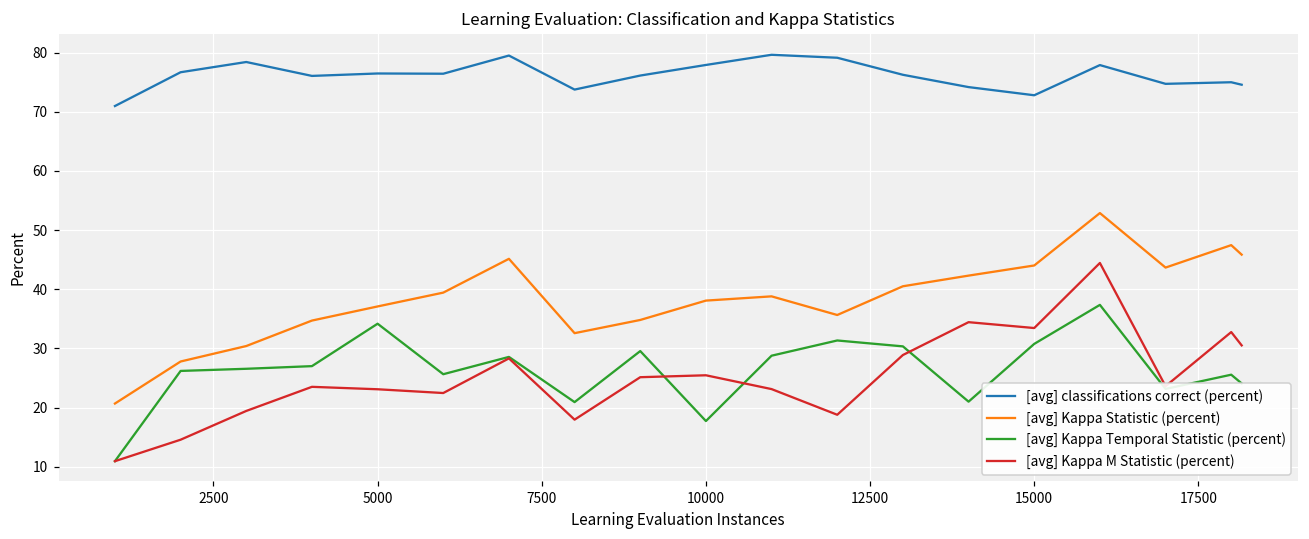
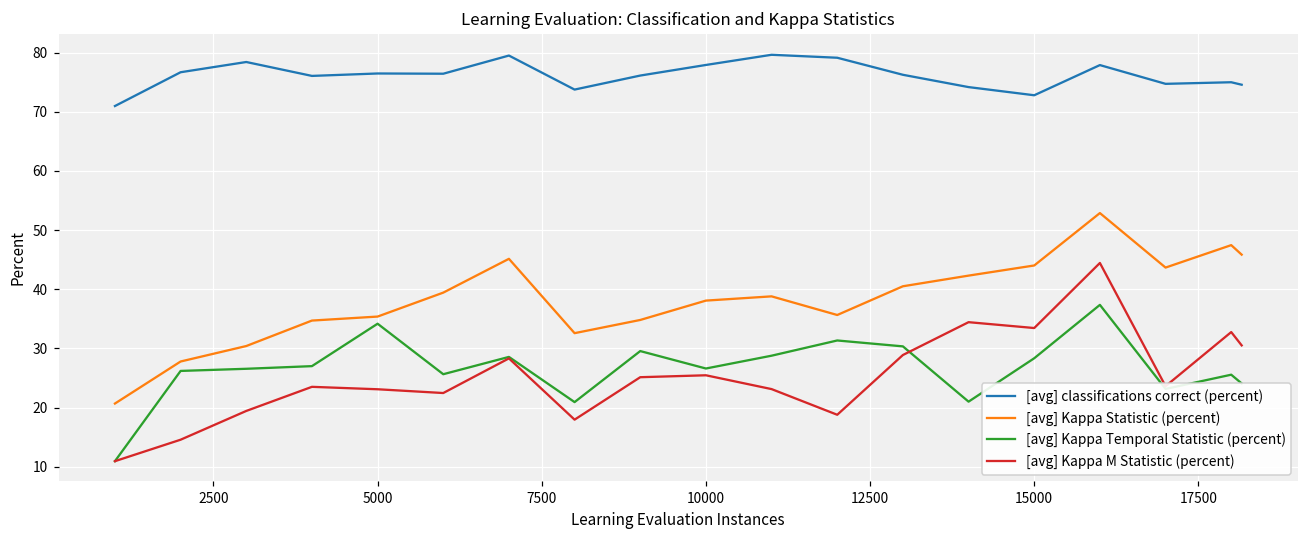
[avg] Kappa Statistic (percent), 5000: 37 -> 35
[avg] Kappa Temporal Statistic (percent), 10000: 18 -> 27
[avg] Kappa Temporal Statistic (percent), 15000: 31 -> 28
